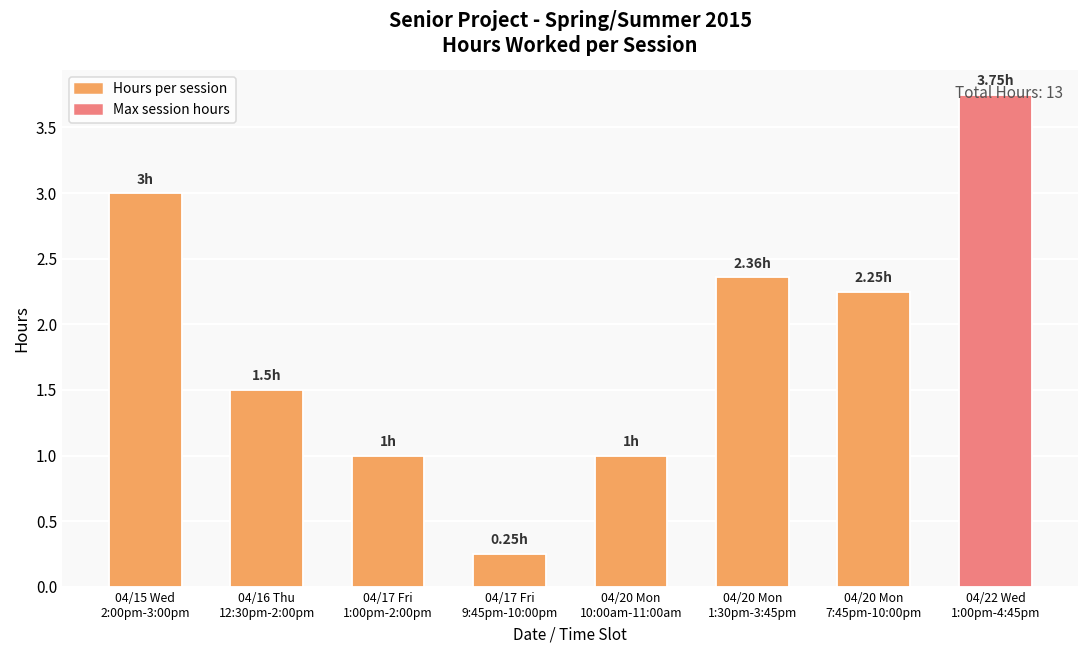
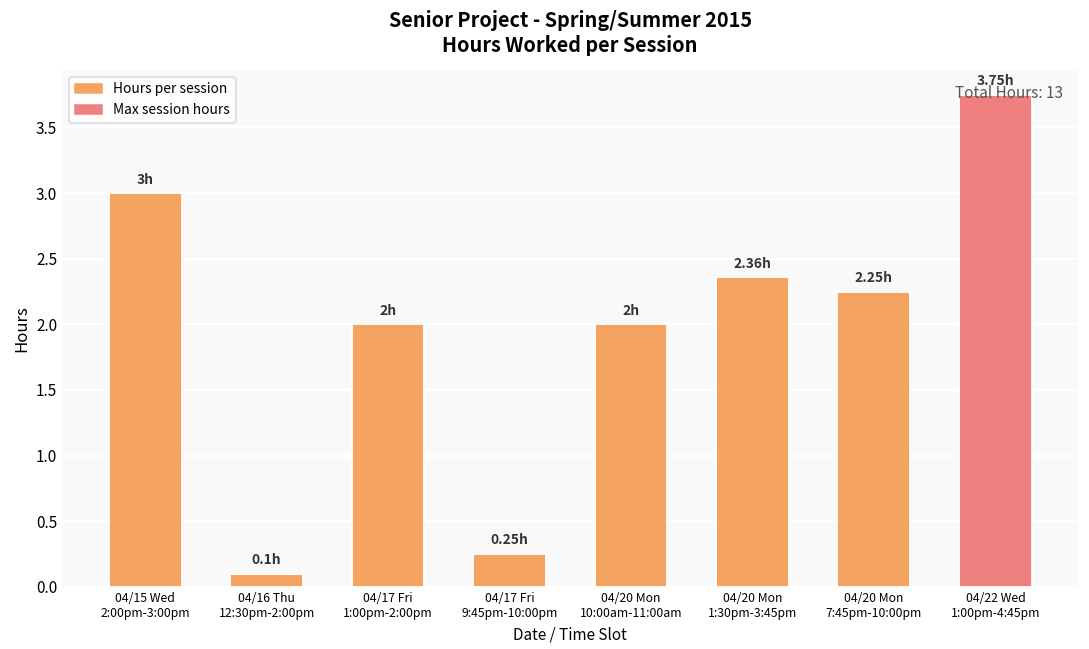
04/16 Thu 12:30pm-2:00pm: 1.5h -> 0.1h
04/17 Fri 1:00pm-2:00pm: 1h -> 2h
04/20 Mon 10:00am-11:00am: 1h -> 2h
